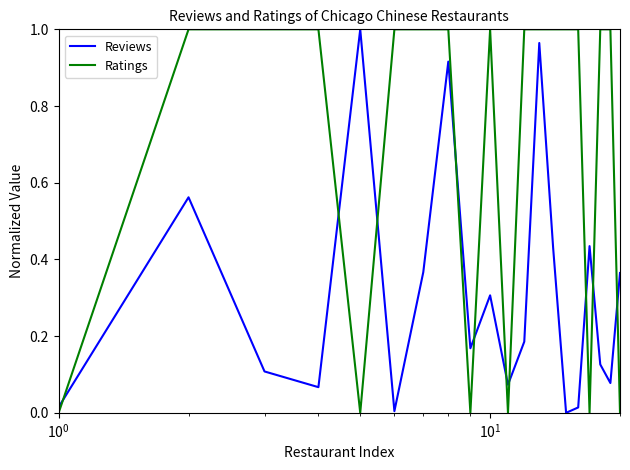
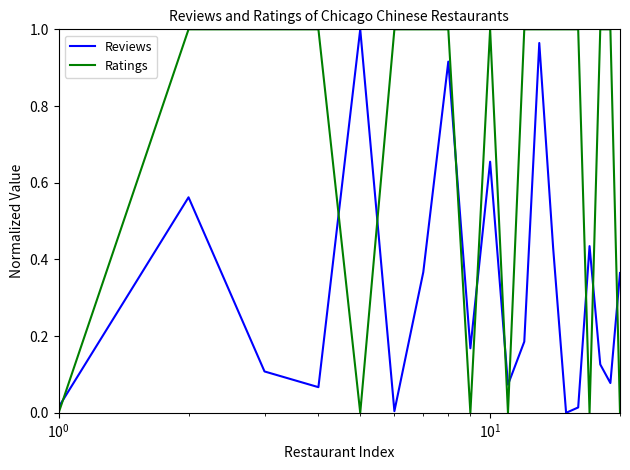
Reviews, 10^1: 0.31 -> 0.65
